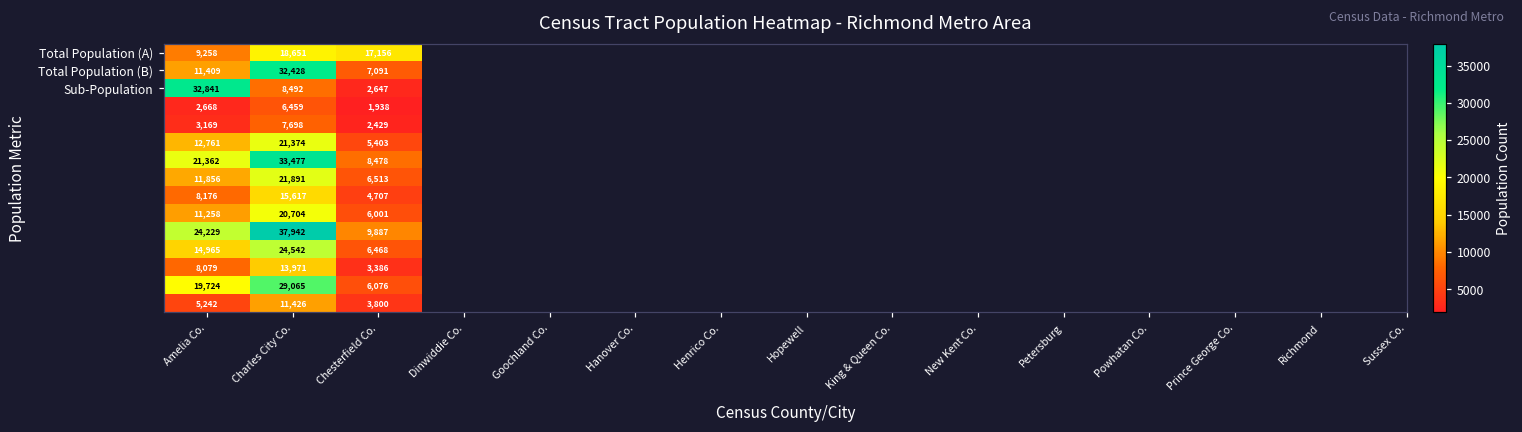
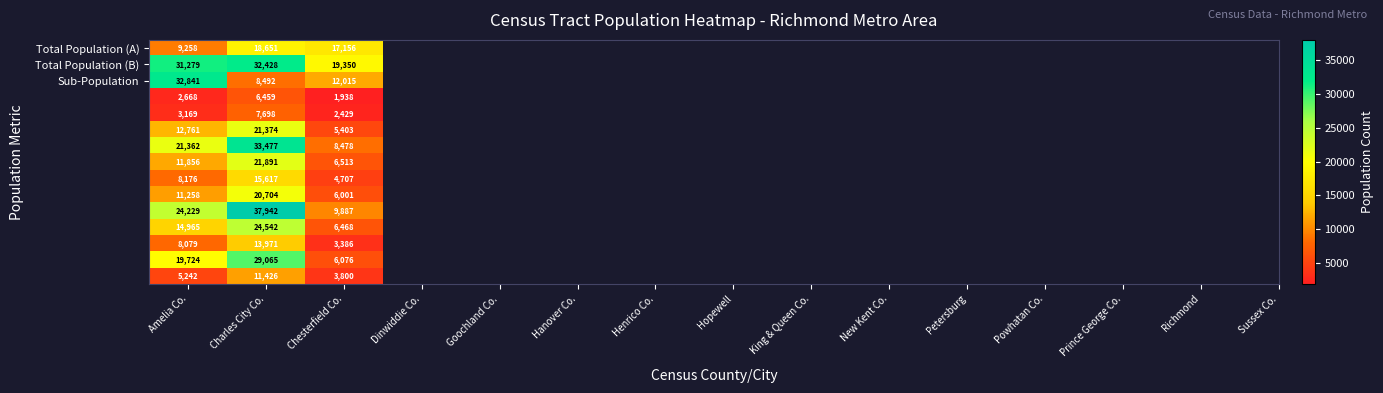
Total Population (B), Amelia Co.: 11,409 -> 31,279
Total Population (B), Chesterfield Co.: 7,091 -> 19,350
Sub-Population, Chesterfield Co.: 2,647 -> 12,015
